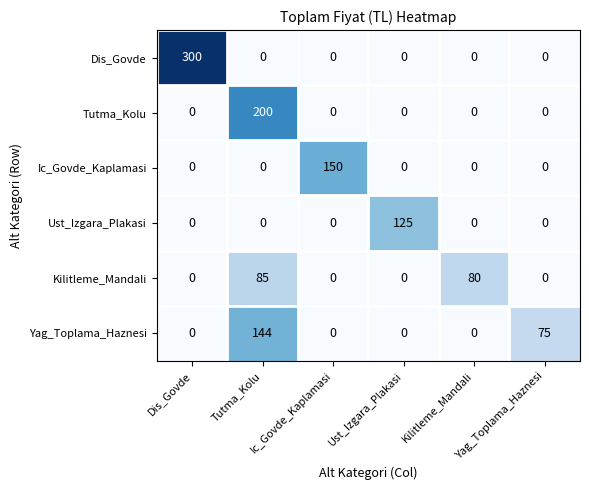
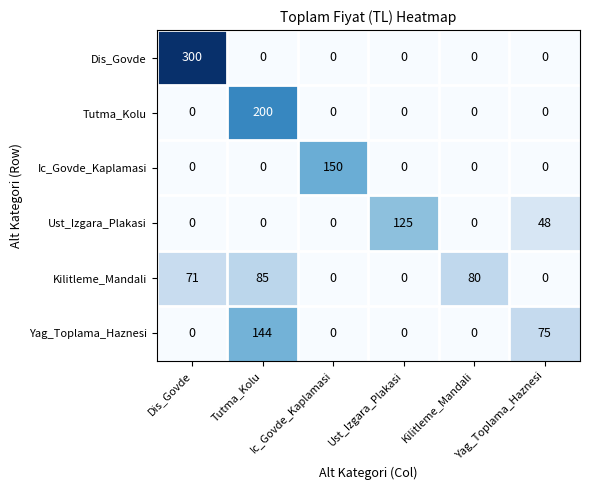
Ust_Izgara_Plakasi, Yag_Toplama_Haznesi: 0 -> 48
Kilitleme_Mandali, Dis_Govde: 0 -> 71
